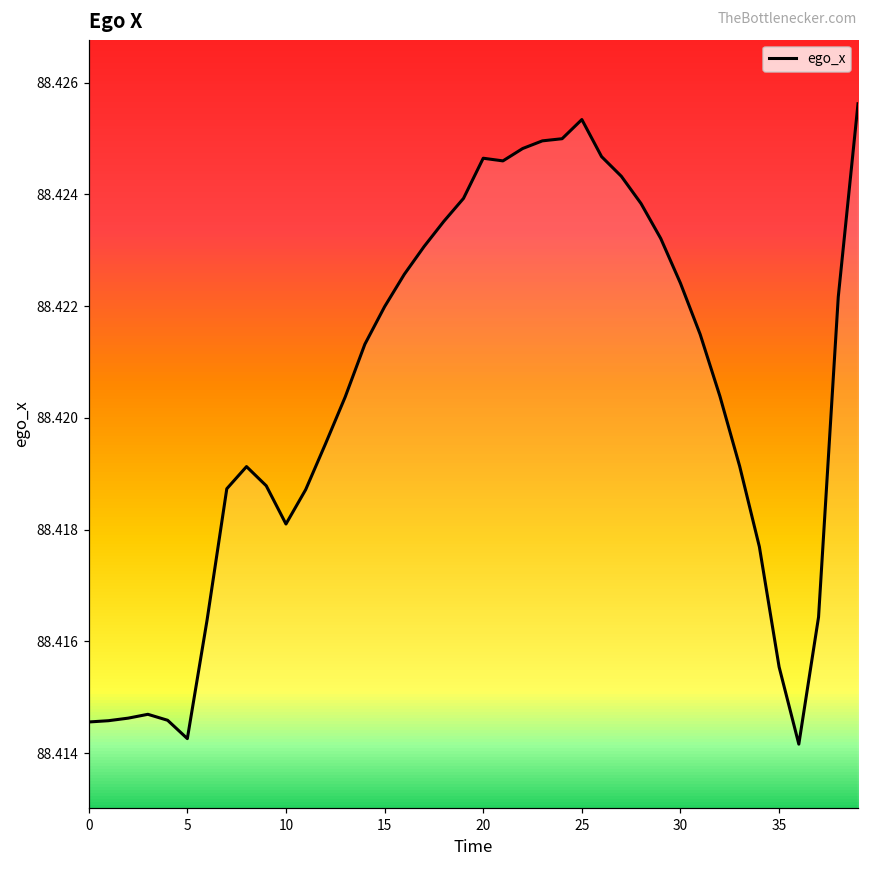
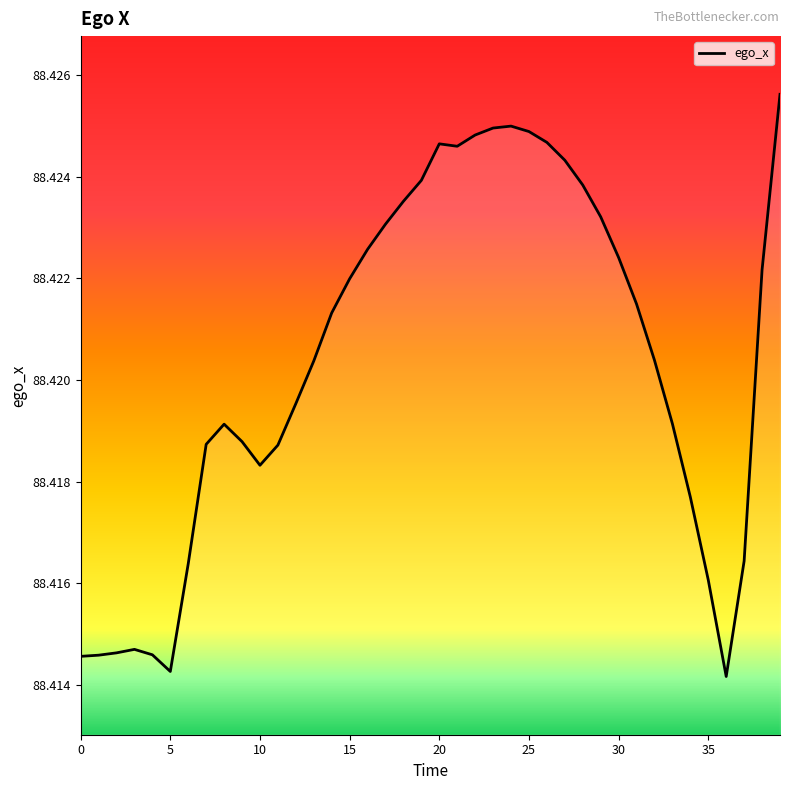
10: 88.4181 -> 88.4183
25: 88.4253 -> 88.4249
35: 88.4155 -> 88.4161
